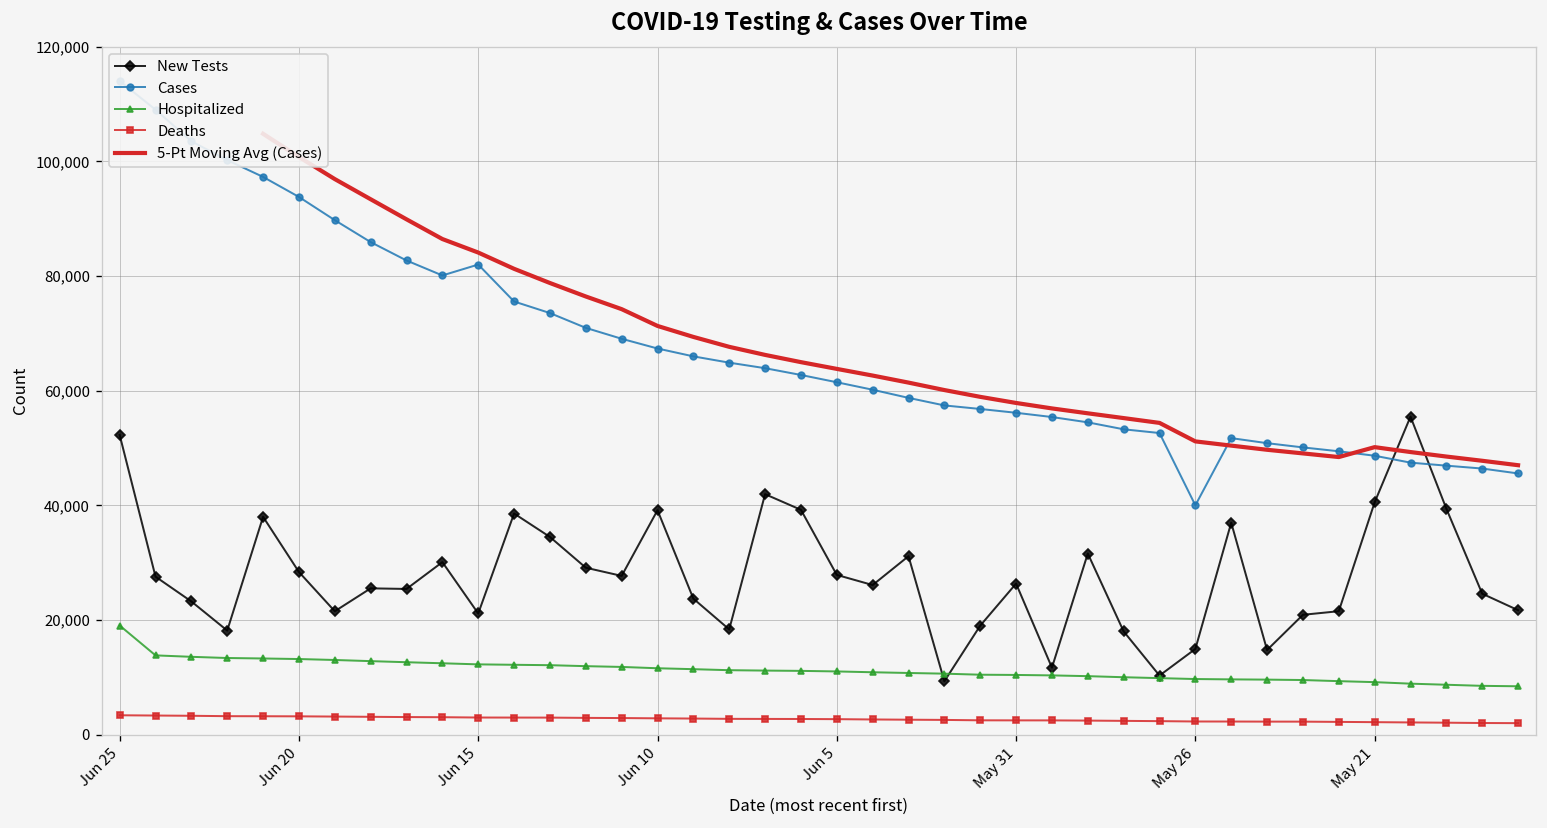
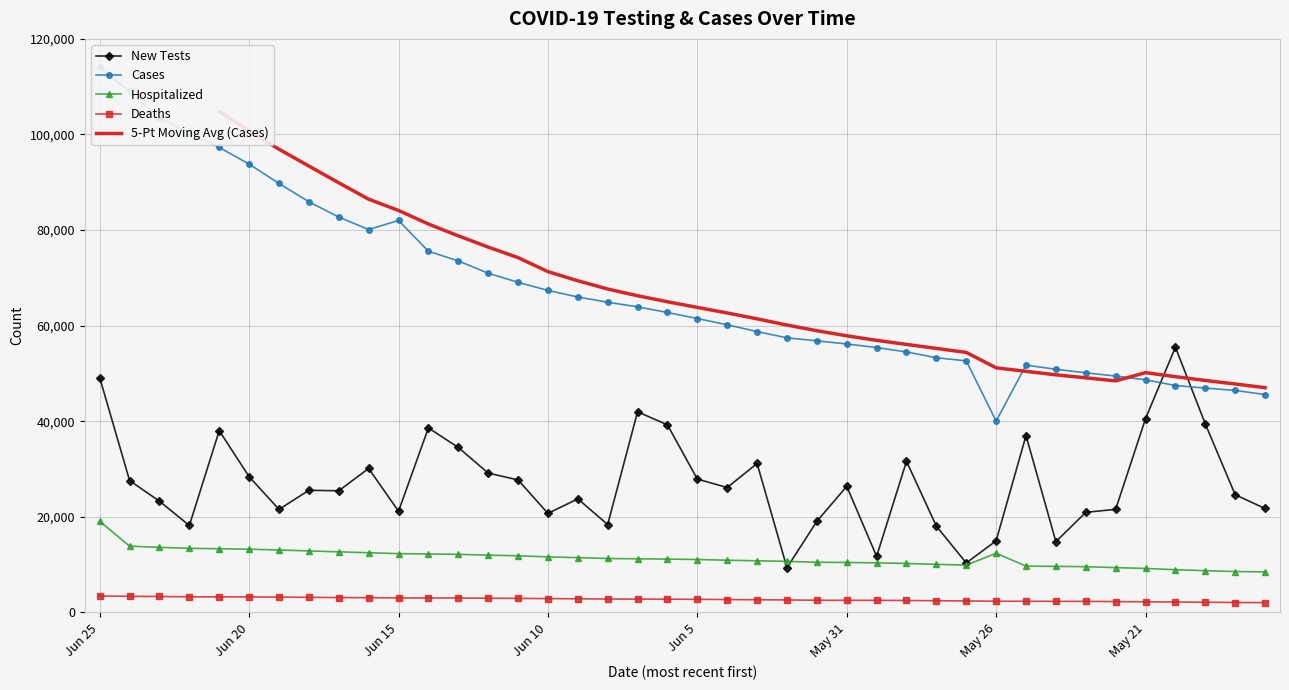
New Tests, Jun 25: 52,000 -> 49,000
New Tests, Jun 10: 39,000 -> 21,000
Hospitalized, May 26: 10,000 -> 12,000
